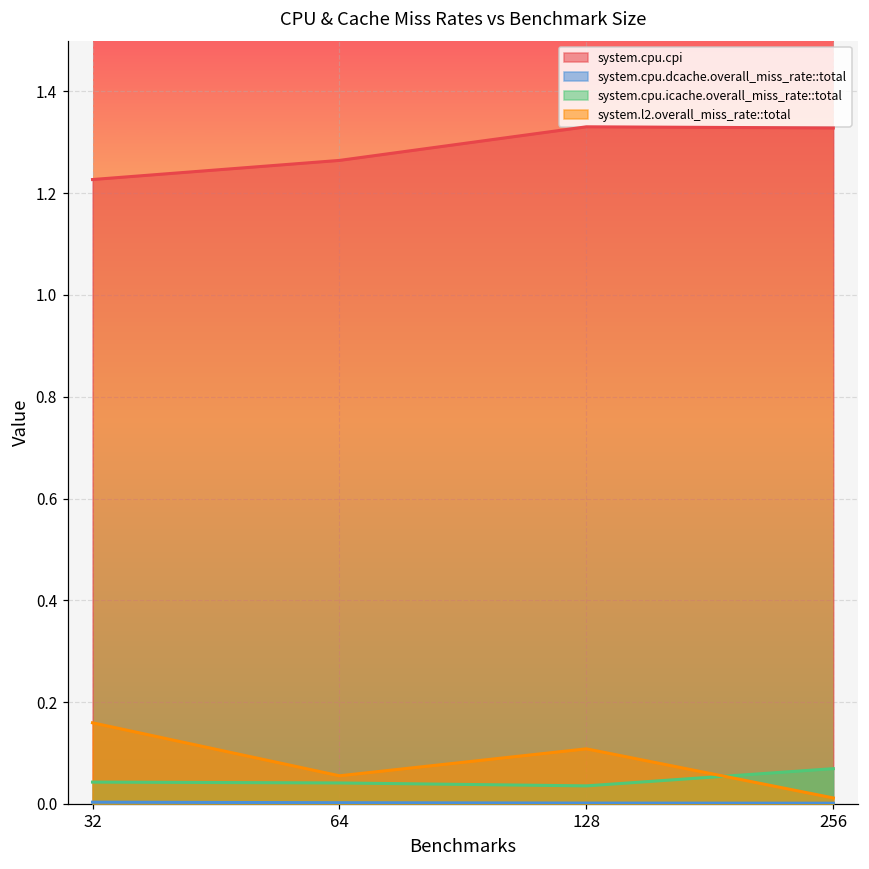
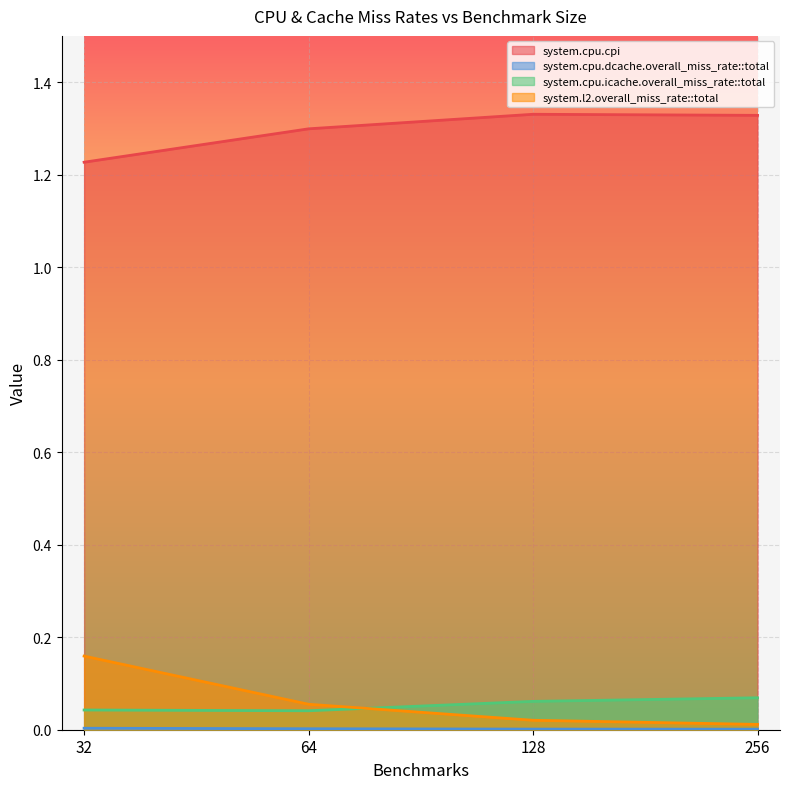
system.cpu.cpi, 64: 1.26 -> 1.30
system.cpu.icache.overall_miss_rate::total, 128: 0.04 -> 0.06
system.l2.overall_miss_rate::total, 128: 0.11 -> 0.02
